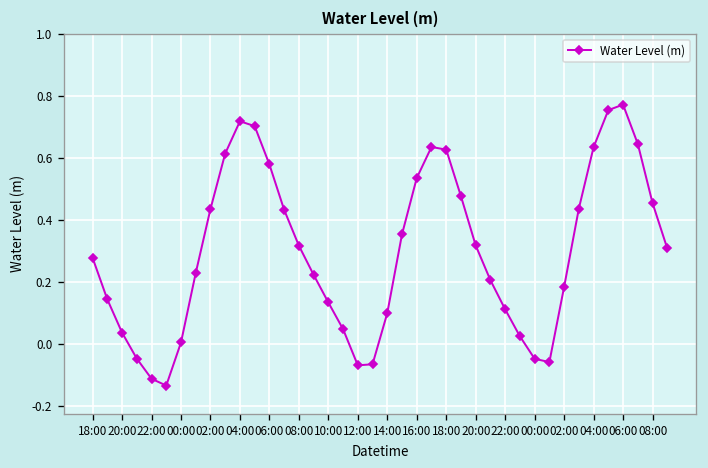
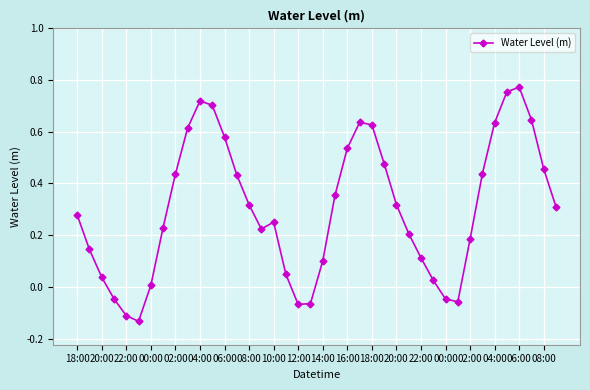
10:00: 0.13 -> 0.25
